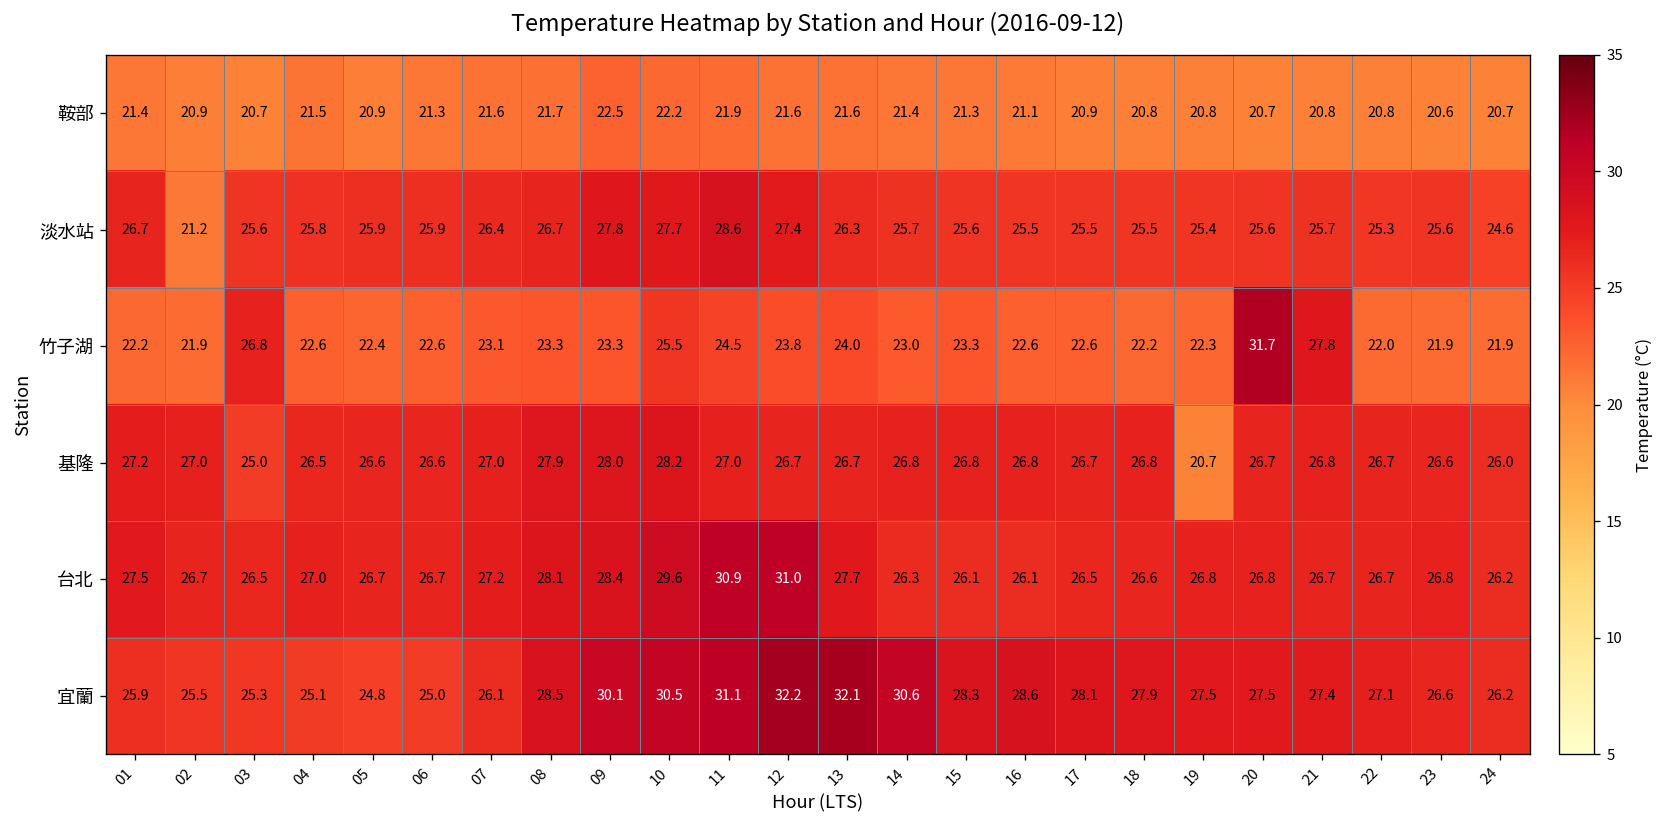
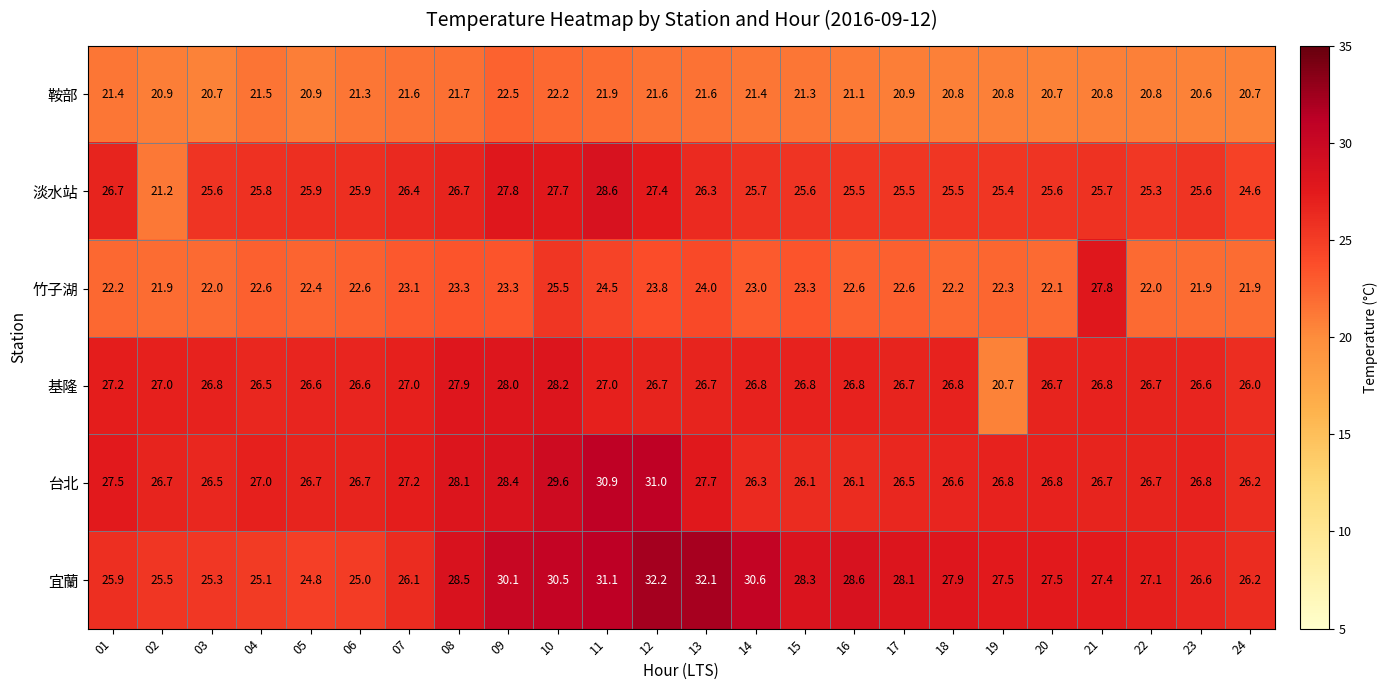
竹子湖, 03: 26.8 -> 22.0
竹子湖, 20: 31.7 -> 22.1
基隆, 03: 25.0 -> 26.8
